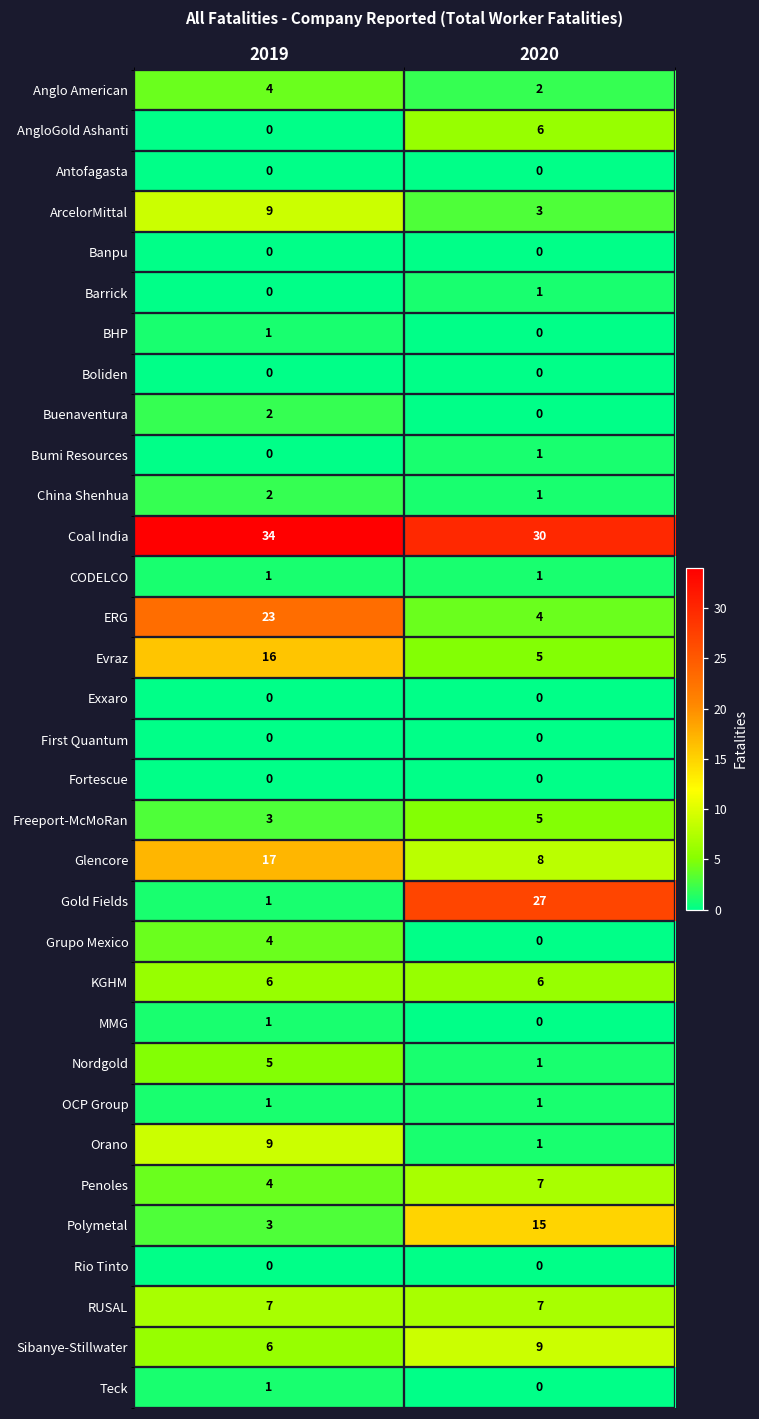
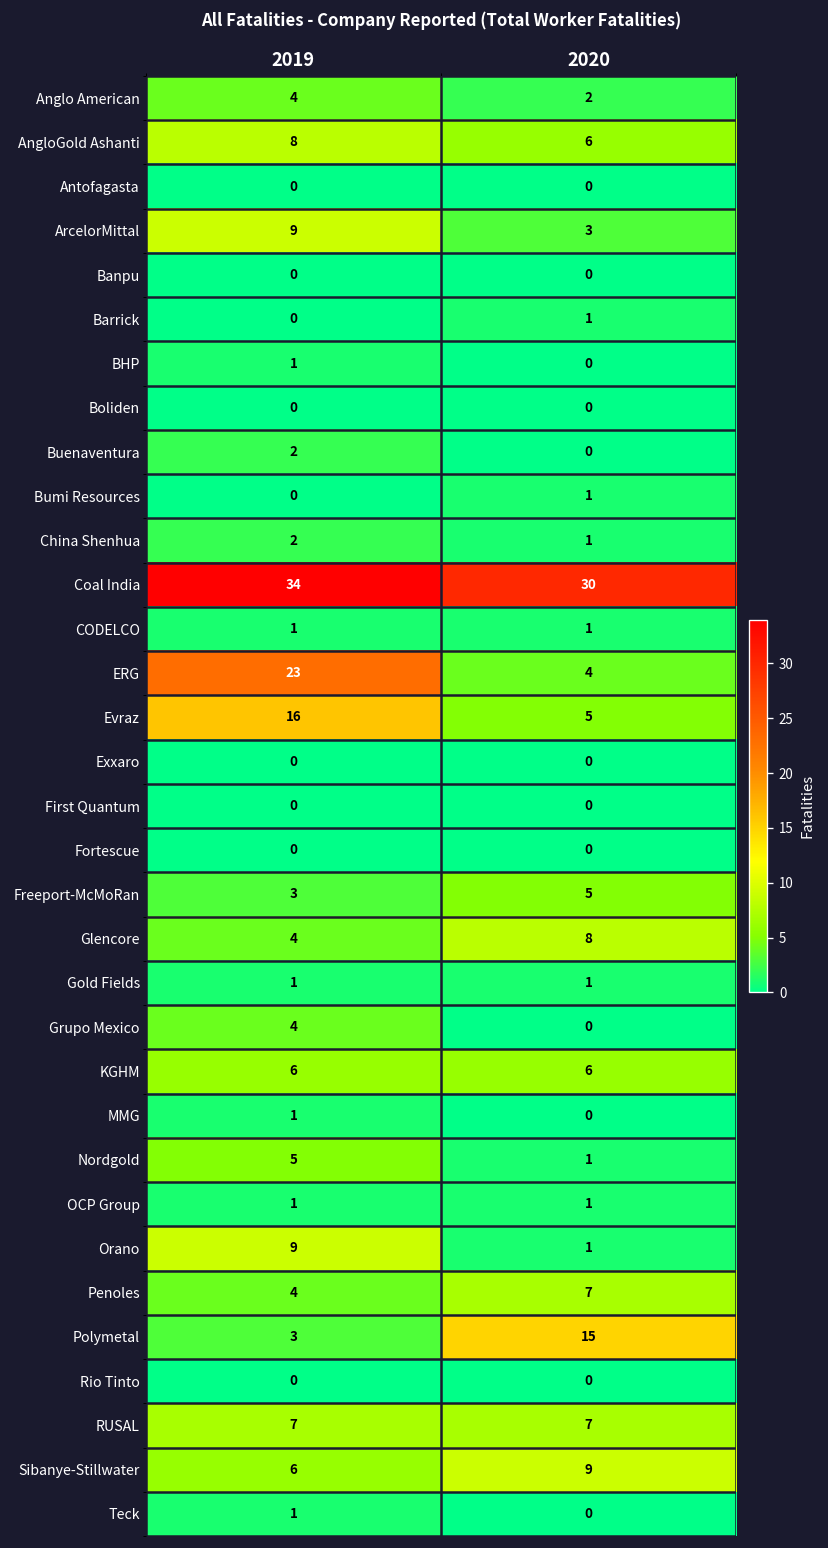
AngloGold Ashanti, 2019: 0 -> 8
Glencore, 2019: 17 -> 4
Gold Fields, 2020: 27 -> 1
